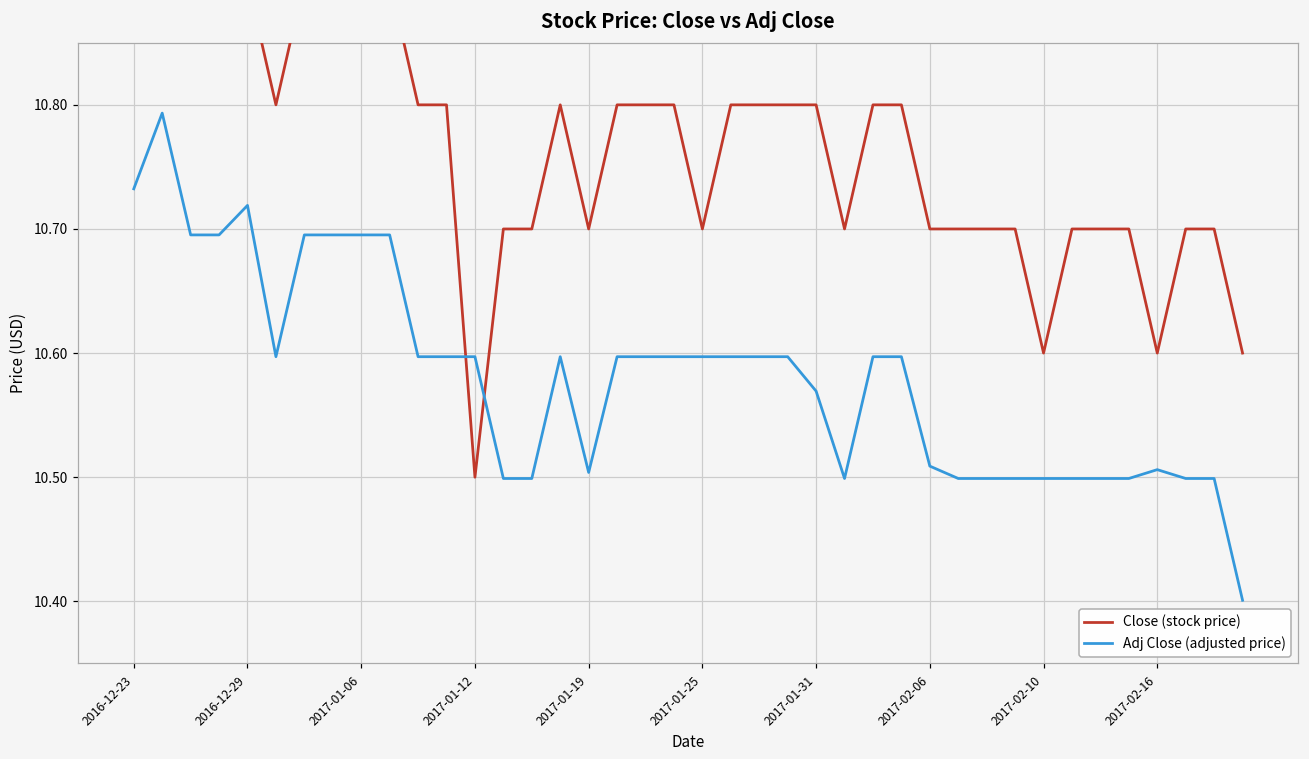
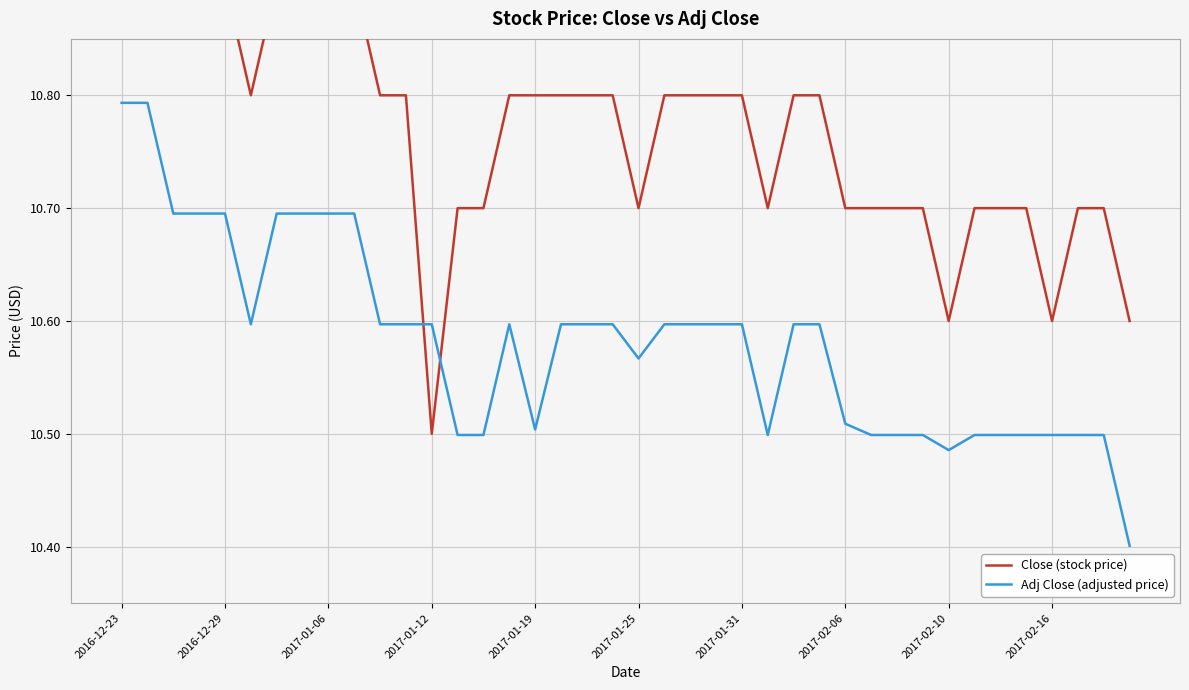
Adj Close (adjusted price), 2016-12-23: 10.732 -> 10.793
Adj Close (adjusted price), 2016-12-29: 10.719 -> 10.695
Close (stock price), 2017-01-19: 10.7 -> 10.8
Adj Close (adjusted price), 2017-01-25: 10.597 -> 10.567
Adj Close (adjusted price), 2017-01-31: 10.569 -> 10.597
Adj Close (adjusted price), 2017-02-10: 10.499 -> 10.486
Adj Close (adjusted price), 2017-02-16: 10.506 -> 10.499
